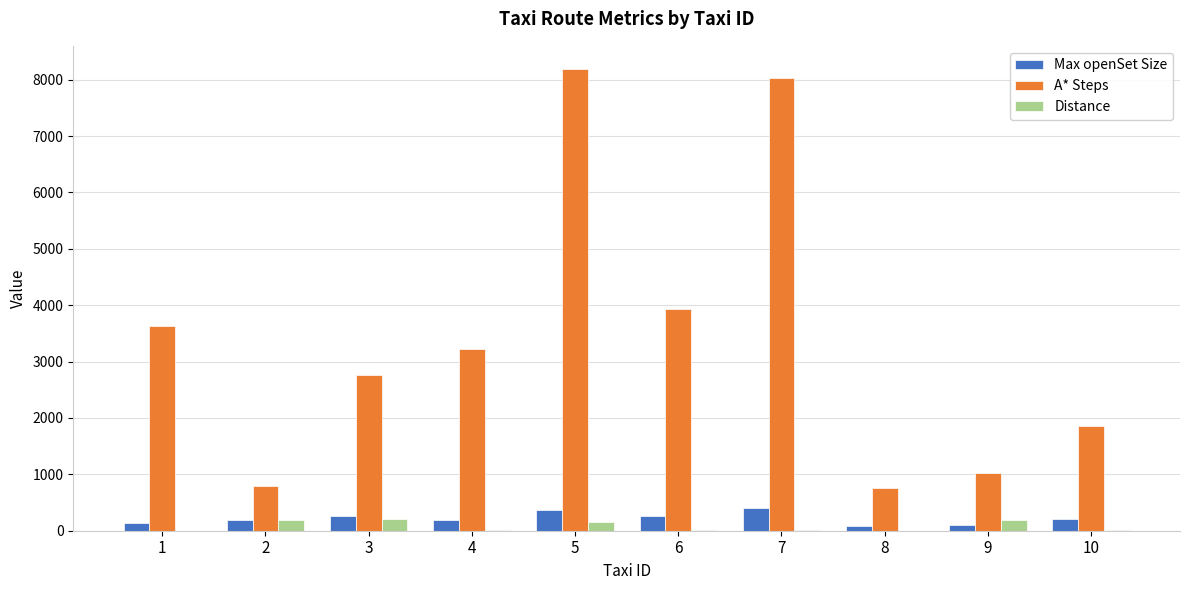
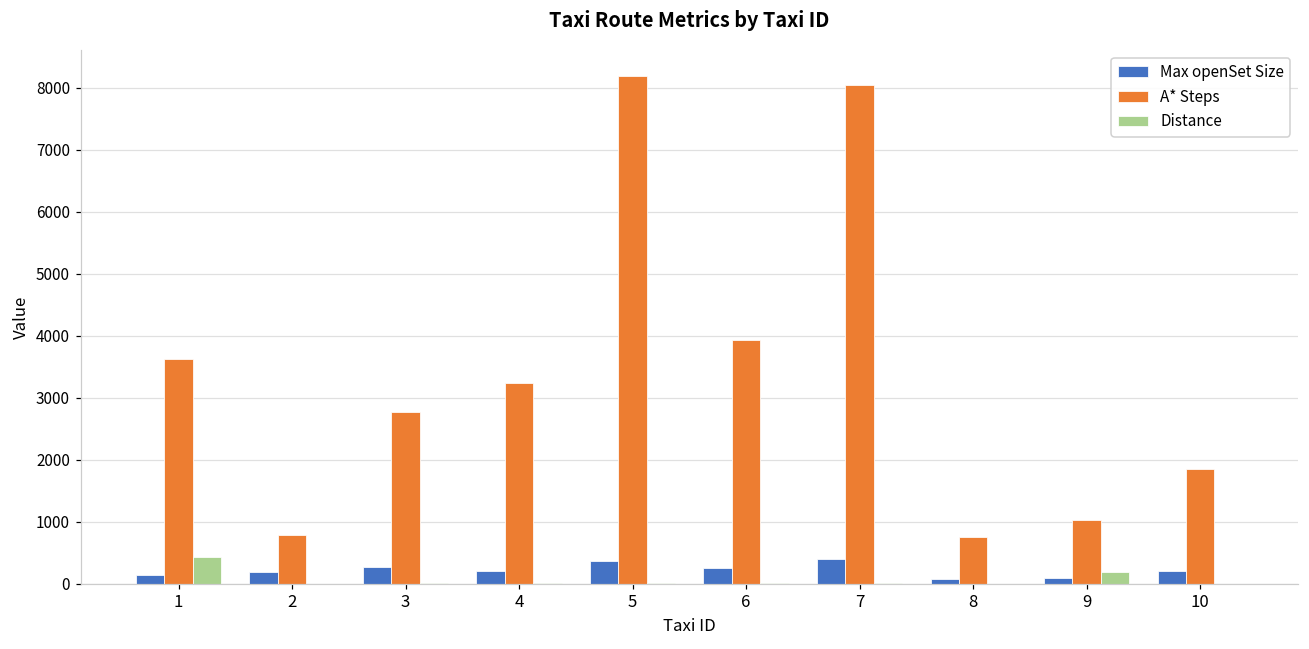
Distance, 1: 0 -> 400
Distance, 2: 200 -> 0
Distance, 3: 200 -> 0
Distance, 5: 200 -> 0
